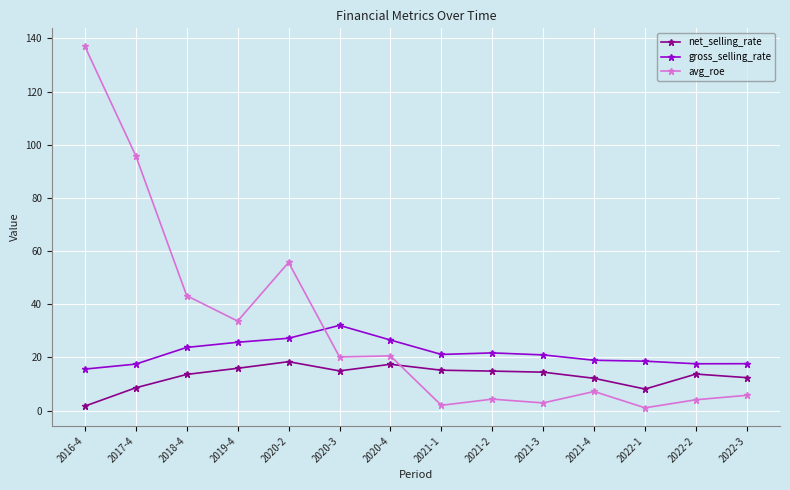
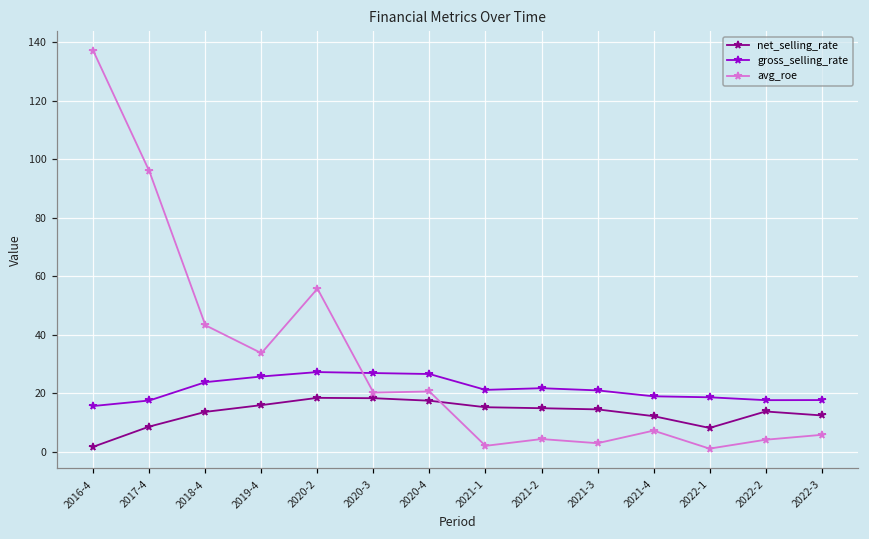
net_selling_rate, 2020-3: 15 -> 18
gross_selling_rate, 2020-3: 32 -> 27
